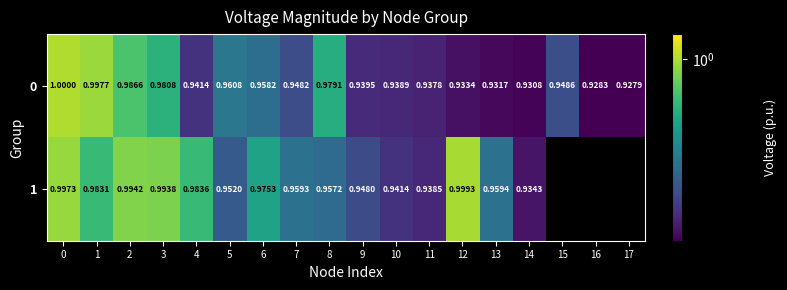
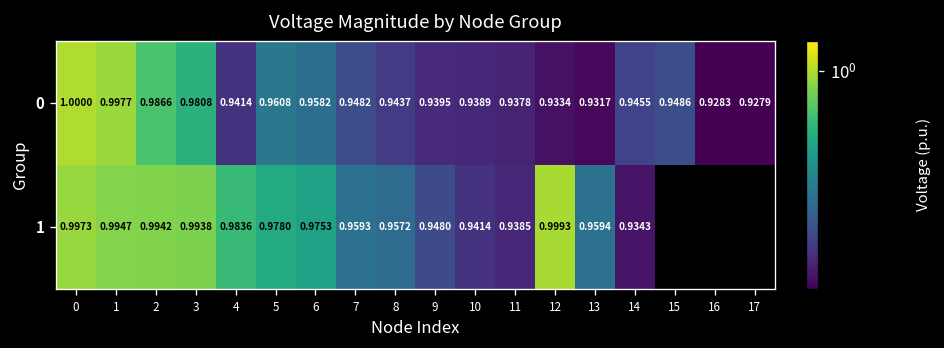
0, 8: 0.9791 -> 0.9437
0, 14: 0.9308 -> 0.9455
1, 1: 0.9831 -> 0.9947
1, 5: 0.9520 -> 0.9780
